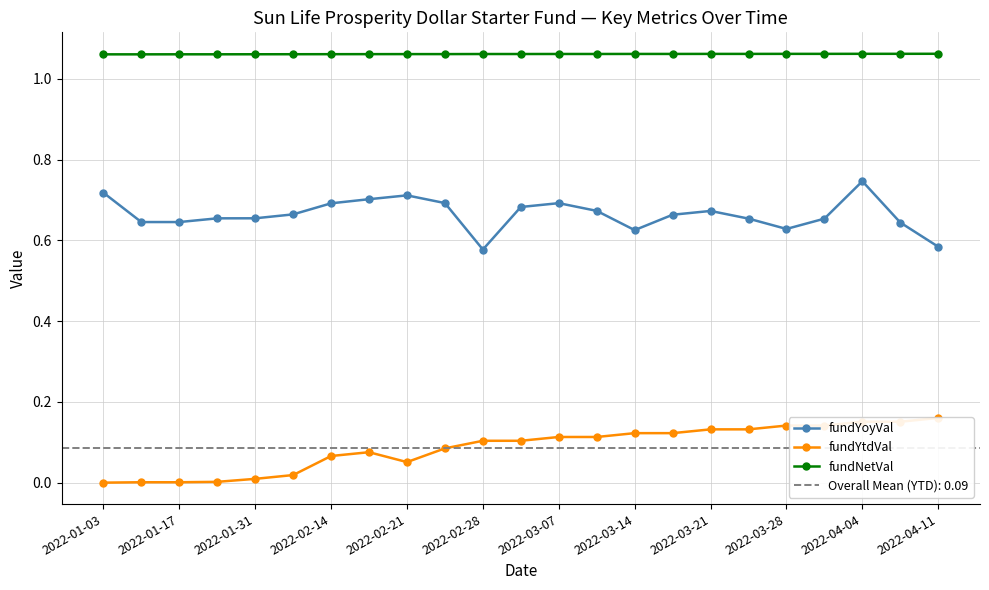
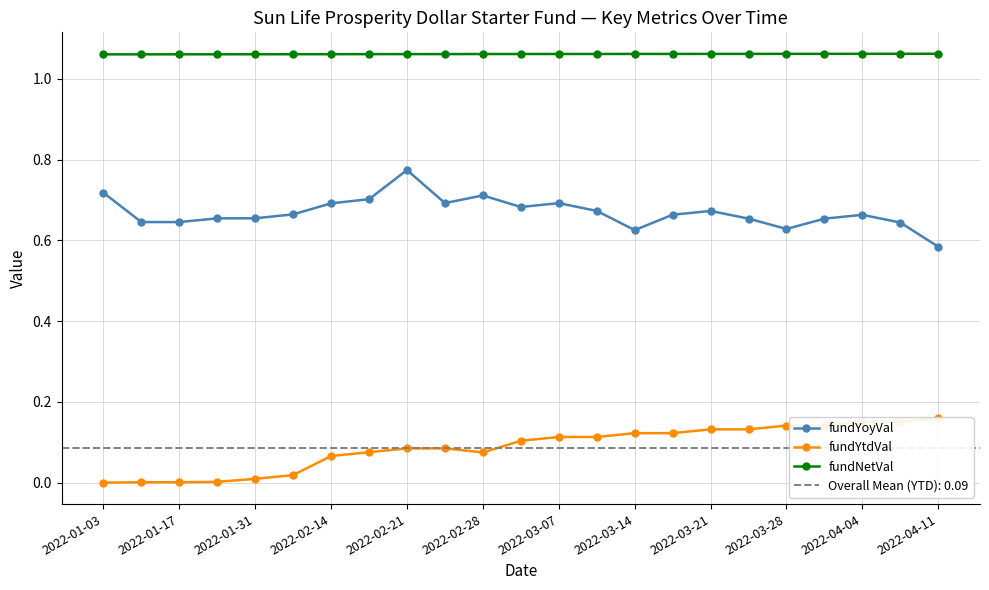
fundYoyVal, 2022-02-21: 0.71 -> 0.77
fundYtdVal, 2022-02-21: 0.05 -> 0.08
fundYoyVal, 2022-02-28: 0.58 -> 0.71
fundYtdVal, 2022-02-28: 0.10 -> 0.07
fundYoyVal, 2022-04-04: 0.75 -> 0.66
